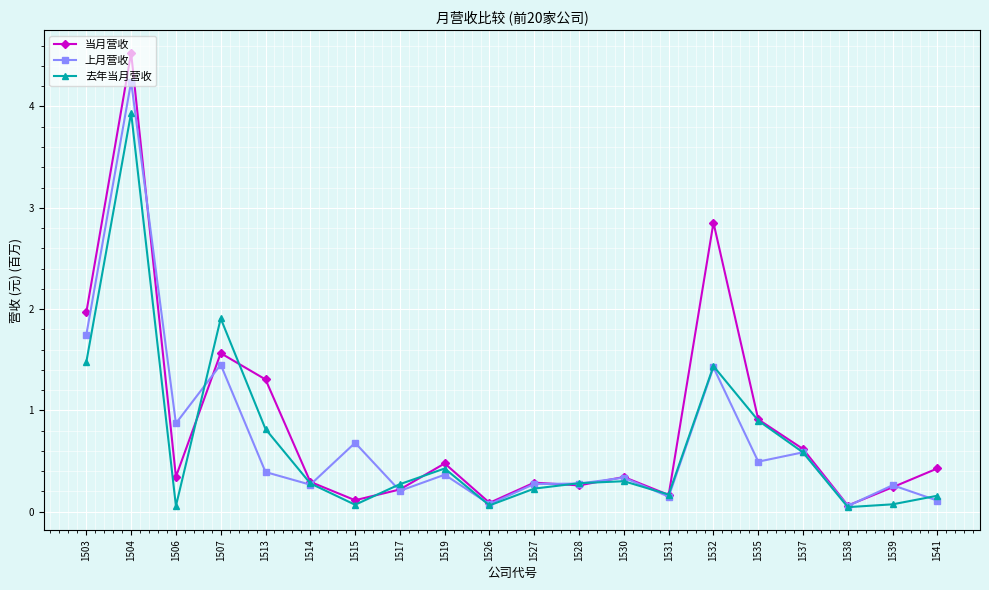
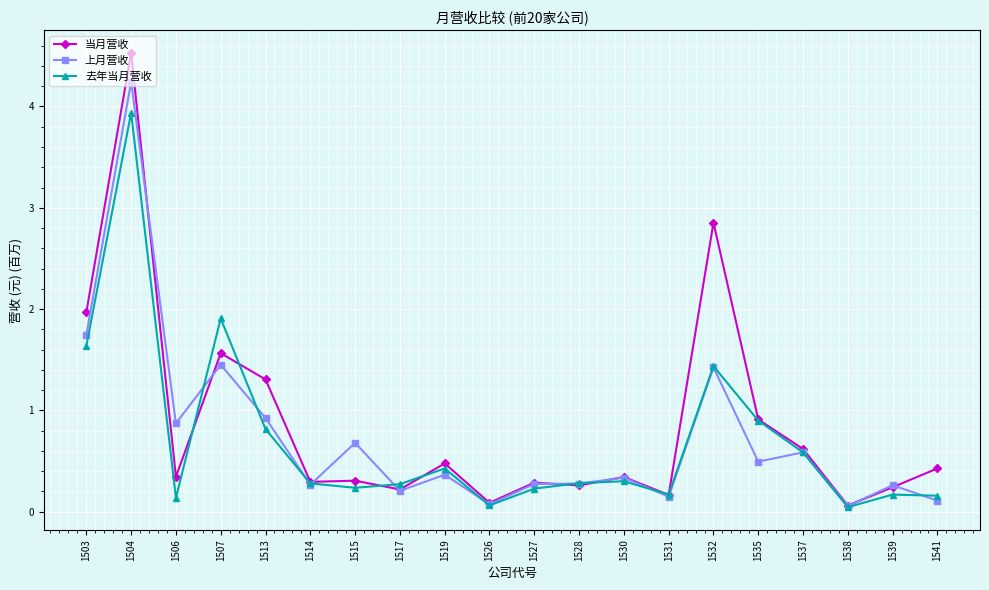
去年当月营收, 1503: 1.48 -> 1.64
去年当月营收, 1506: 0.06 -> 0.14
上月营收, 1513: 0.39 -> 0.92
当月营收, 1515: 0.11 -> 0.31
去年当月营收, 1515: 0.07 -> 0.24
去年当月营收, 1539: 0.07 -> 0.17
